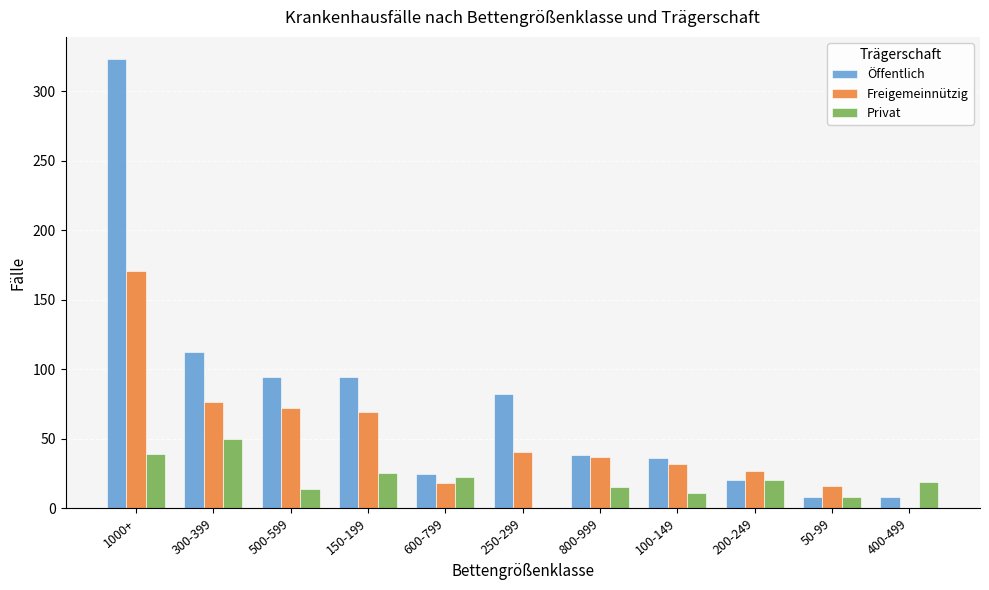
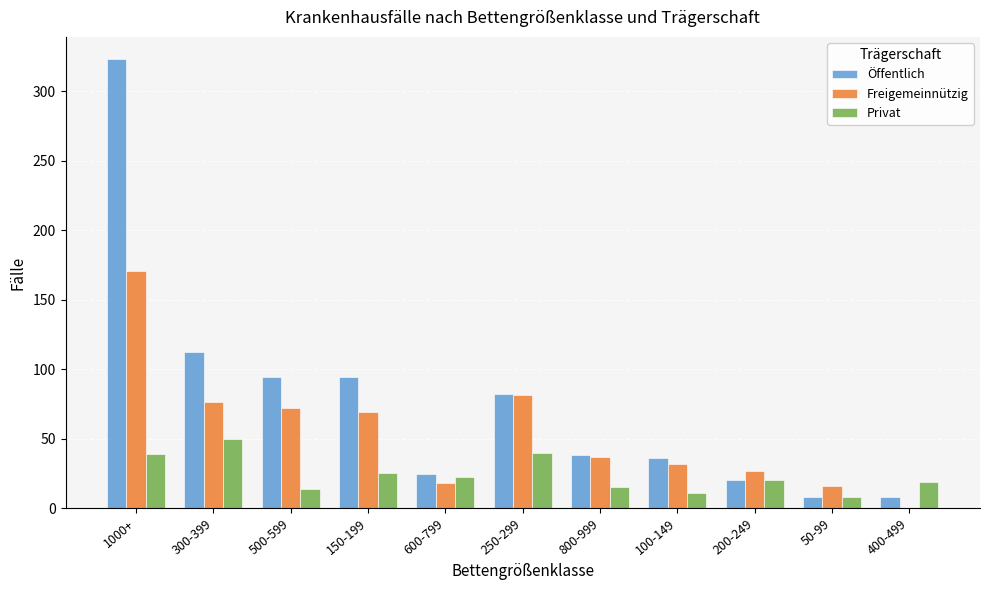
Freigemeinnützig, 250-299: 40 -> 82
Privat, 250-299: 0 -> 40
